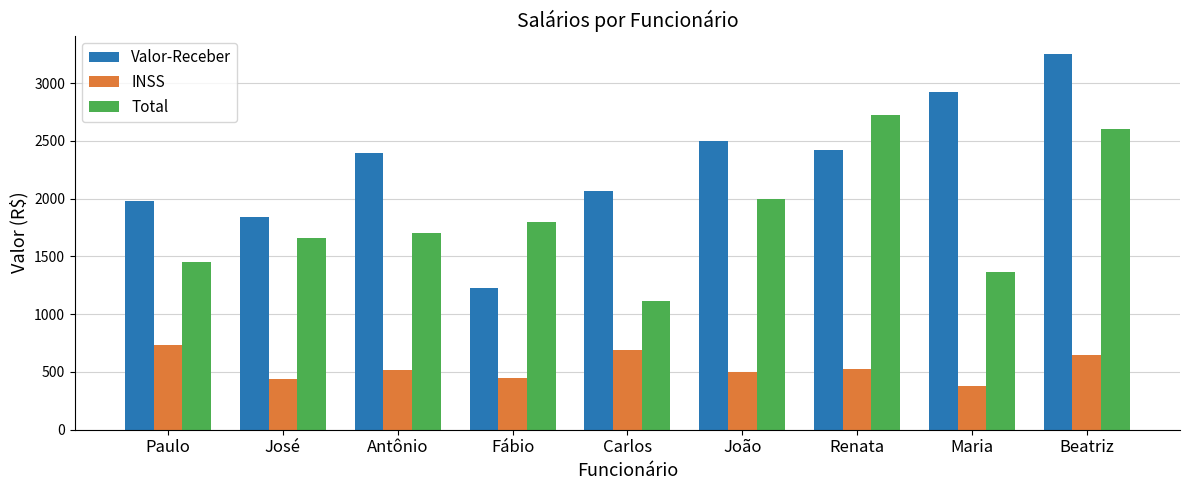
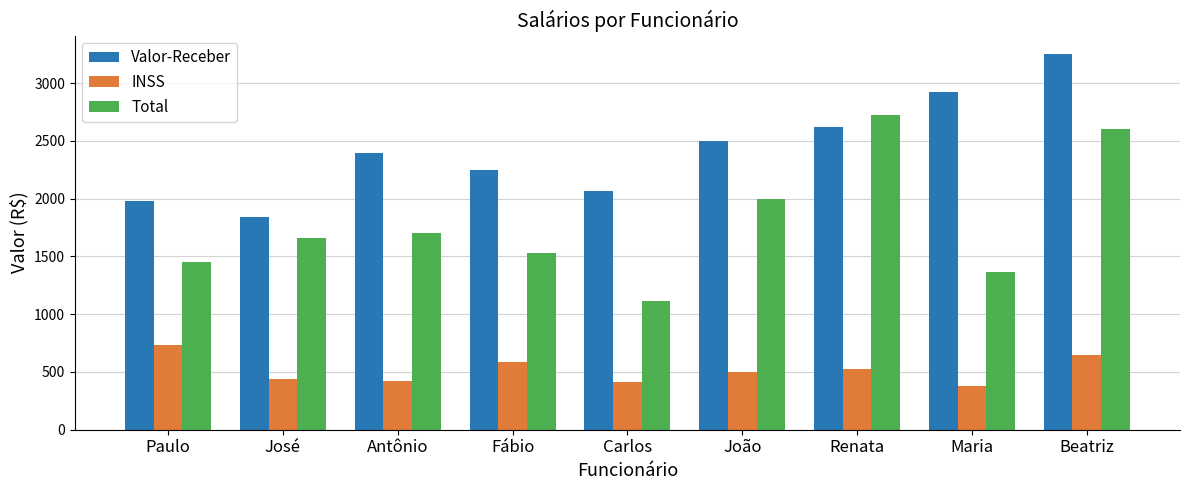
INSS, Antônio: 520 -> 430
Valor-Receber, Fábio: 1230 -> 2250
INSS, Fábio: 450 -> 590
Total, Fábio: 1800 -> 1530
INSS, Carlos: 690 -> 410
Valor-Receber, Renata: 2420 -> 2630
